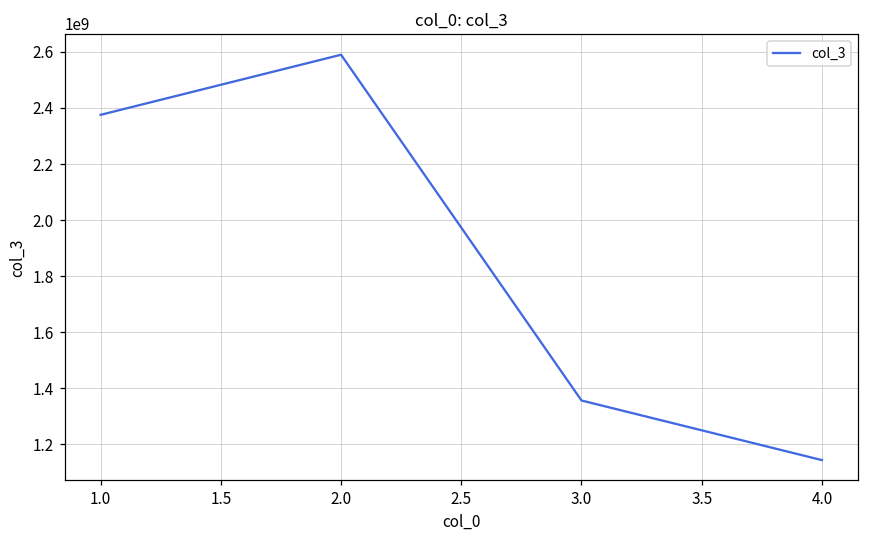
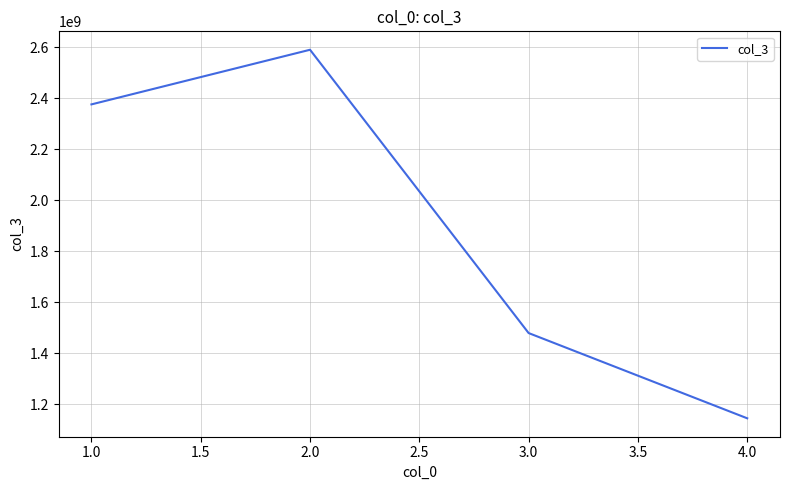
3.0: 1360000000 -> 1480000000
